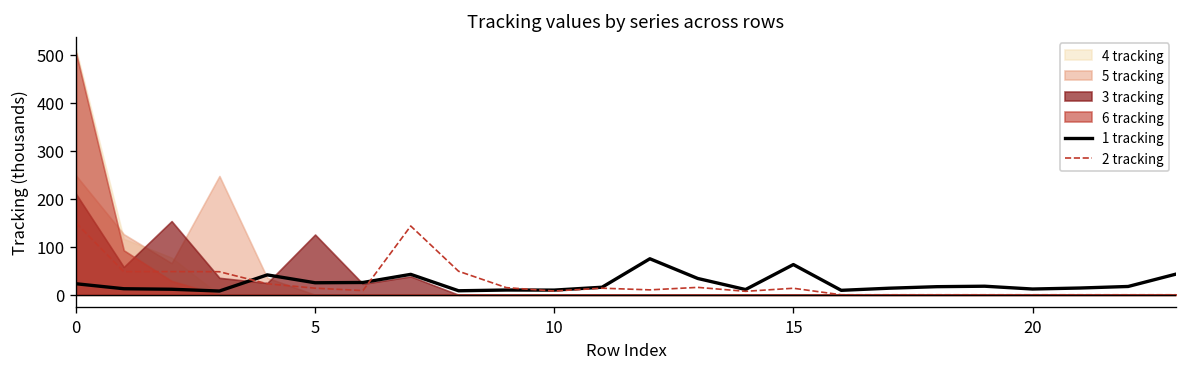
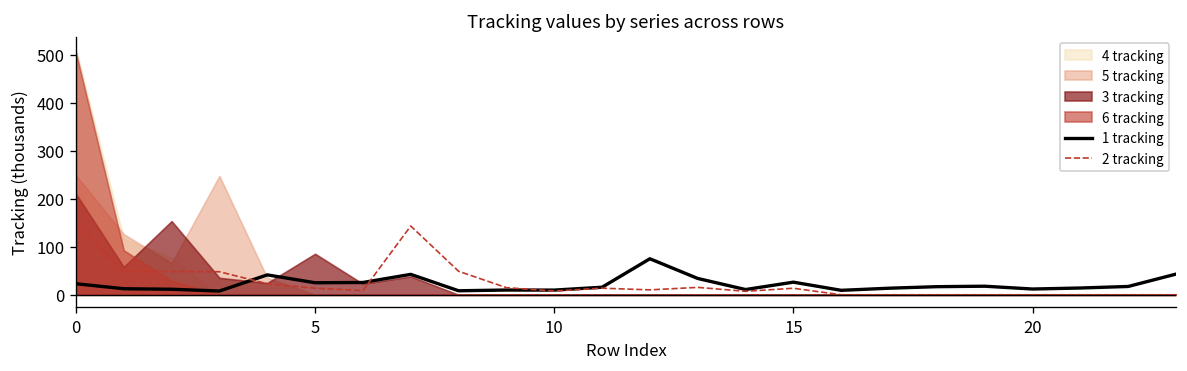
3 tracking, 5: 130 -> 90
1 tracking, 15: 60 -> 30
